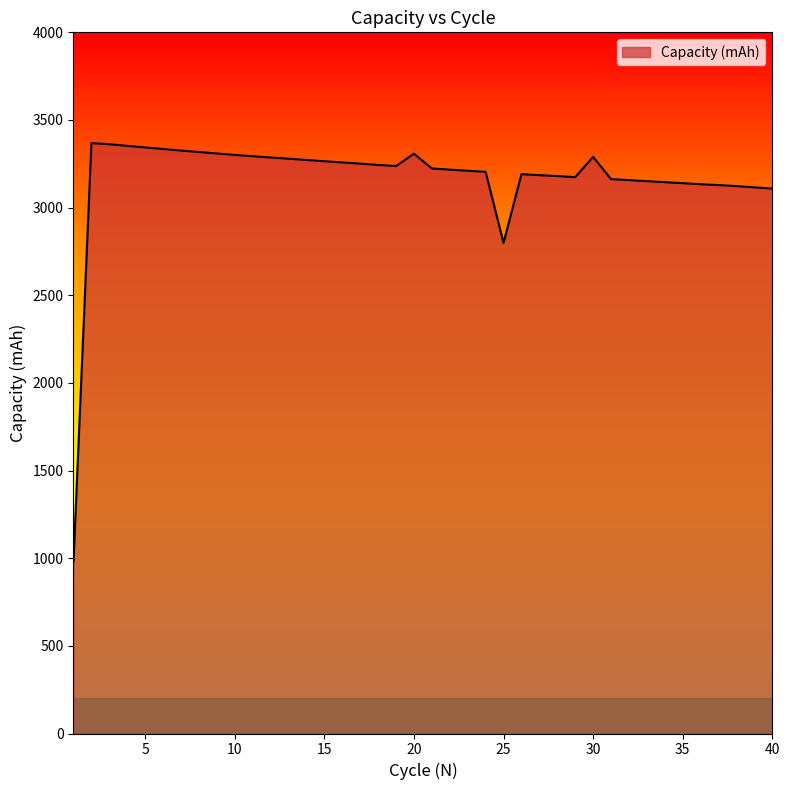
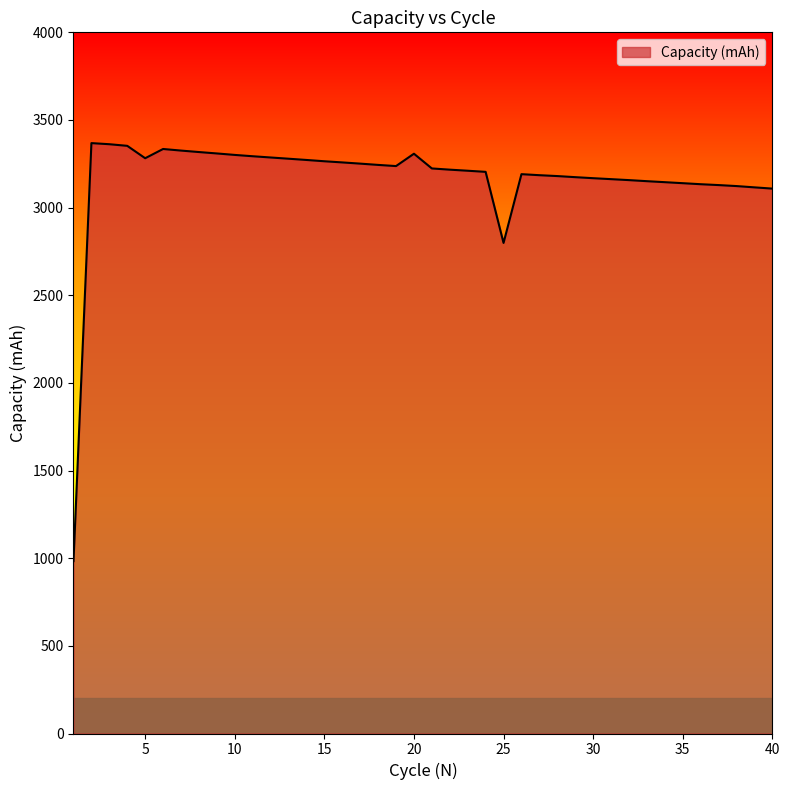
5: 3340 -> 3280
30: 3290 -> 3170
